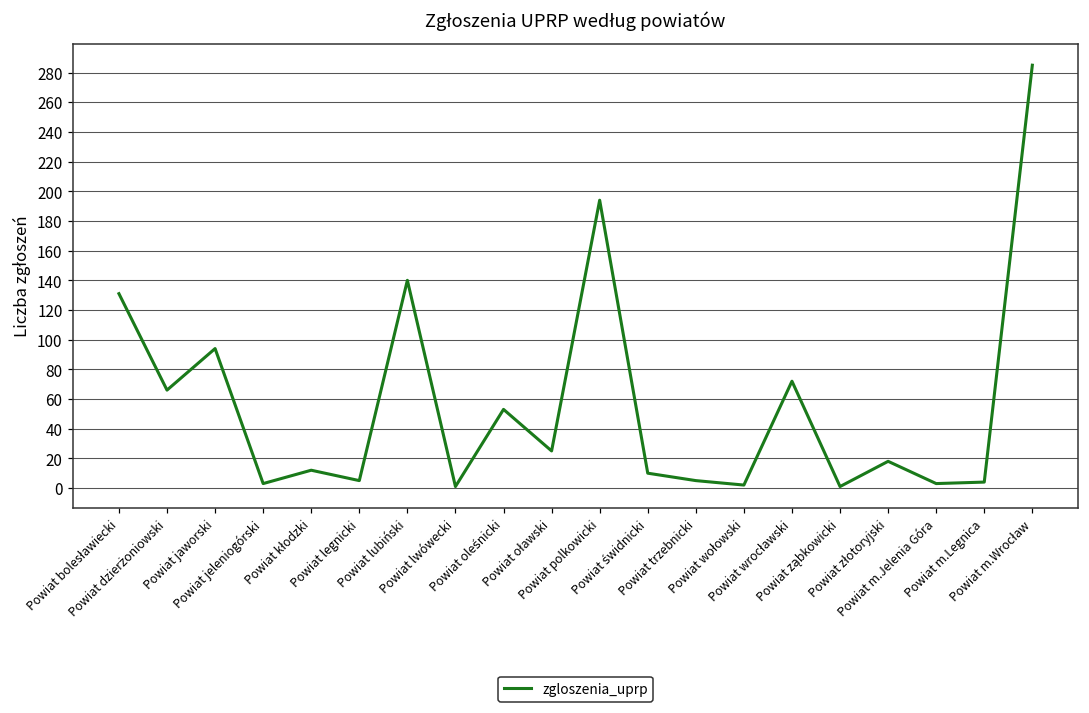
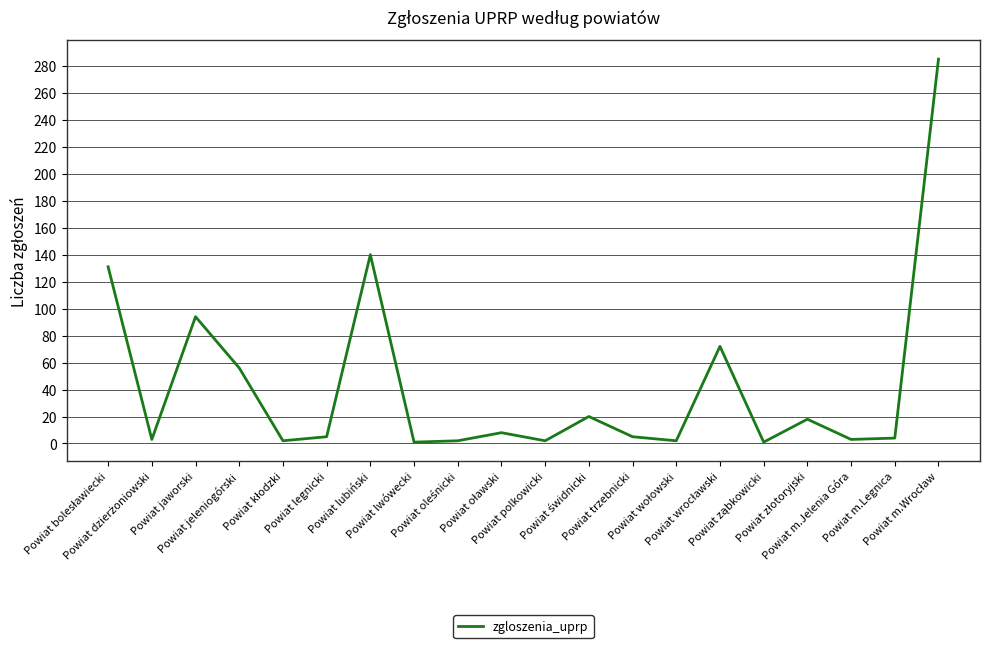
Powiat dzierżoniowski: 66 -> 3
Powiat jeleniogórski: 3 -> 56
Powiat kłodzki: 12 -> 2
Powiat oleśnicki: 53 -> 2
Powiat oławski: 25 -> 8
Powiat polkowicki: 194 -> 2
Powiat świdnicki: 10 -> 20
